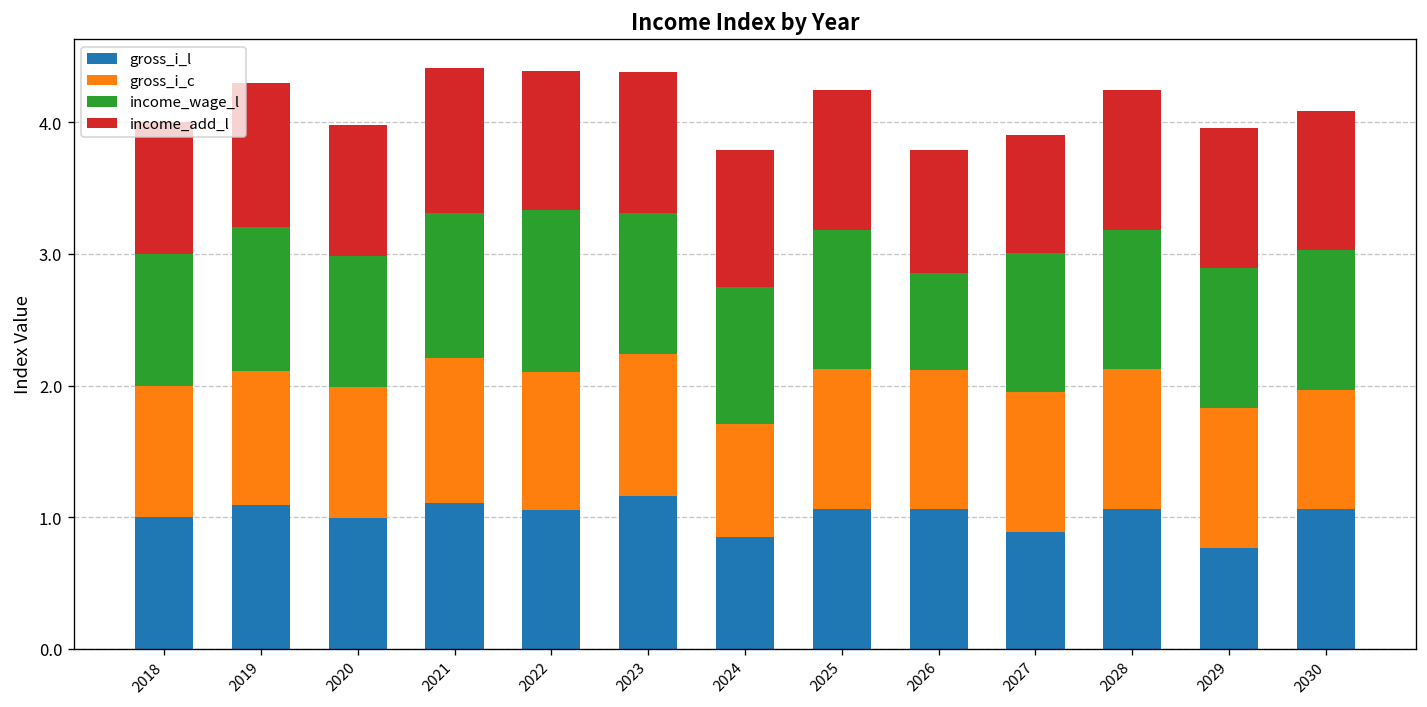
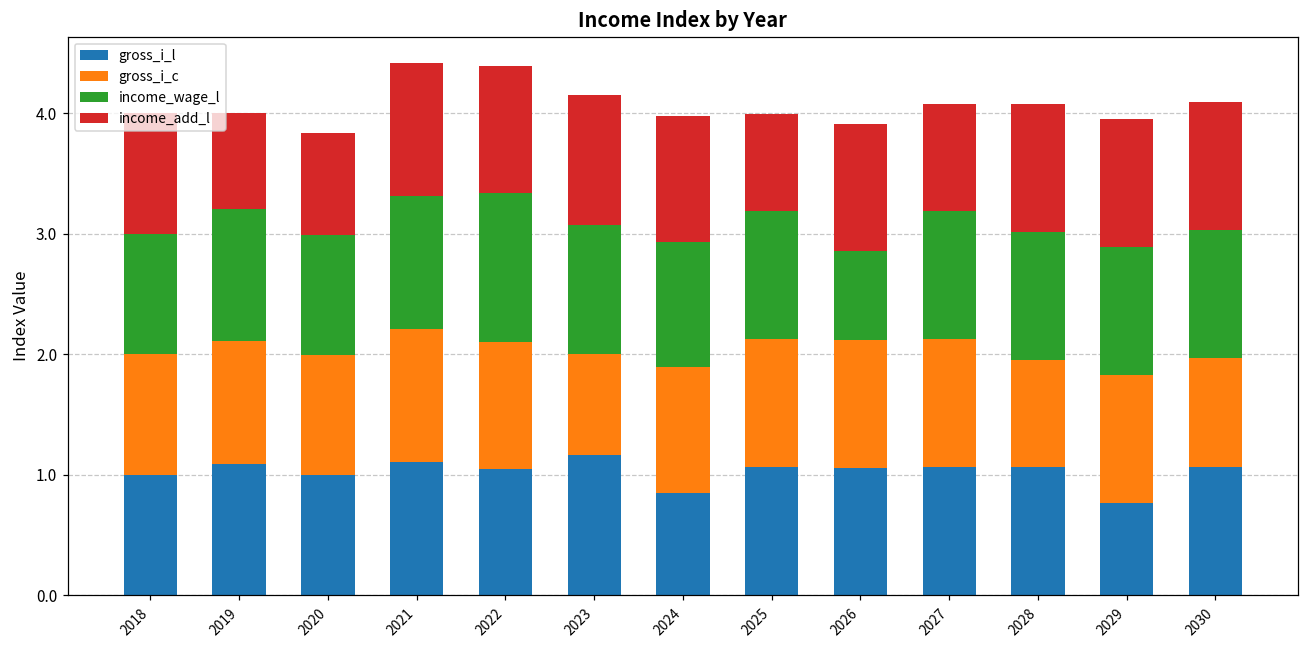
income_add_l, 2019: 1.09 -> 0.79
income_add_l, 2020: 1.00 -> 0.85
gross_i_c, 2023: 1.07 -> 0.84
gross_i_c, 2024: 0.86 -> 1.04
income_add_l, 2025: 1.06 -> 0.81
income_add_l, 2026: 0.93 -> 1.06
gross_i_l, 2027: 0.89 -> 1.06
gross_i_c, 2028: 1.06 -> 0.89
